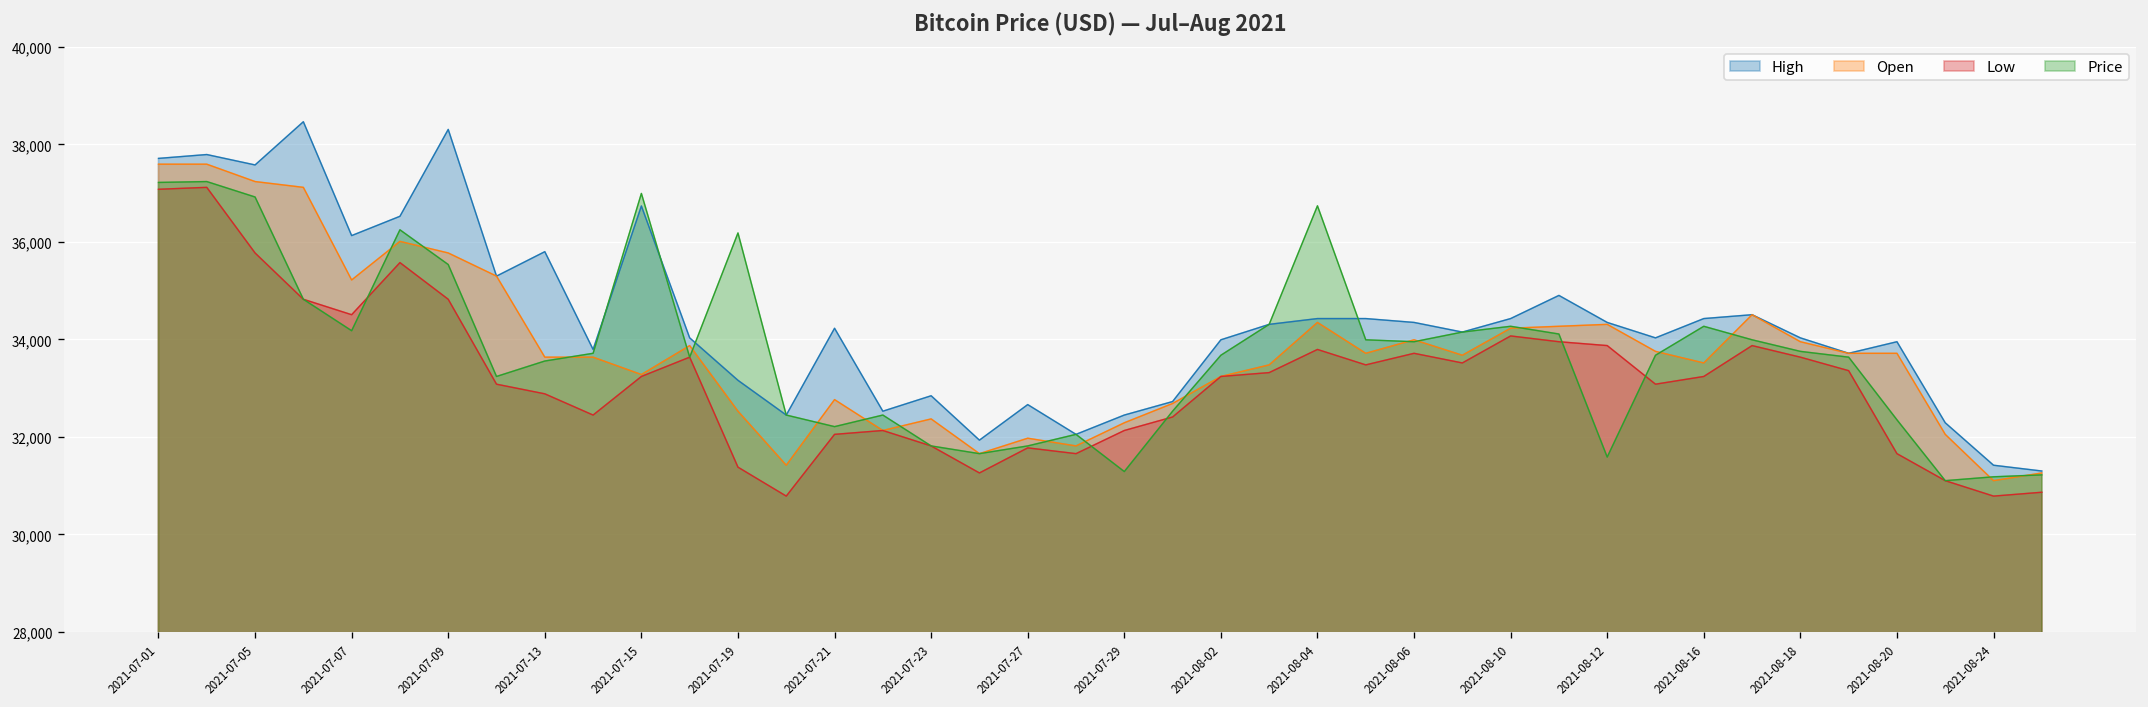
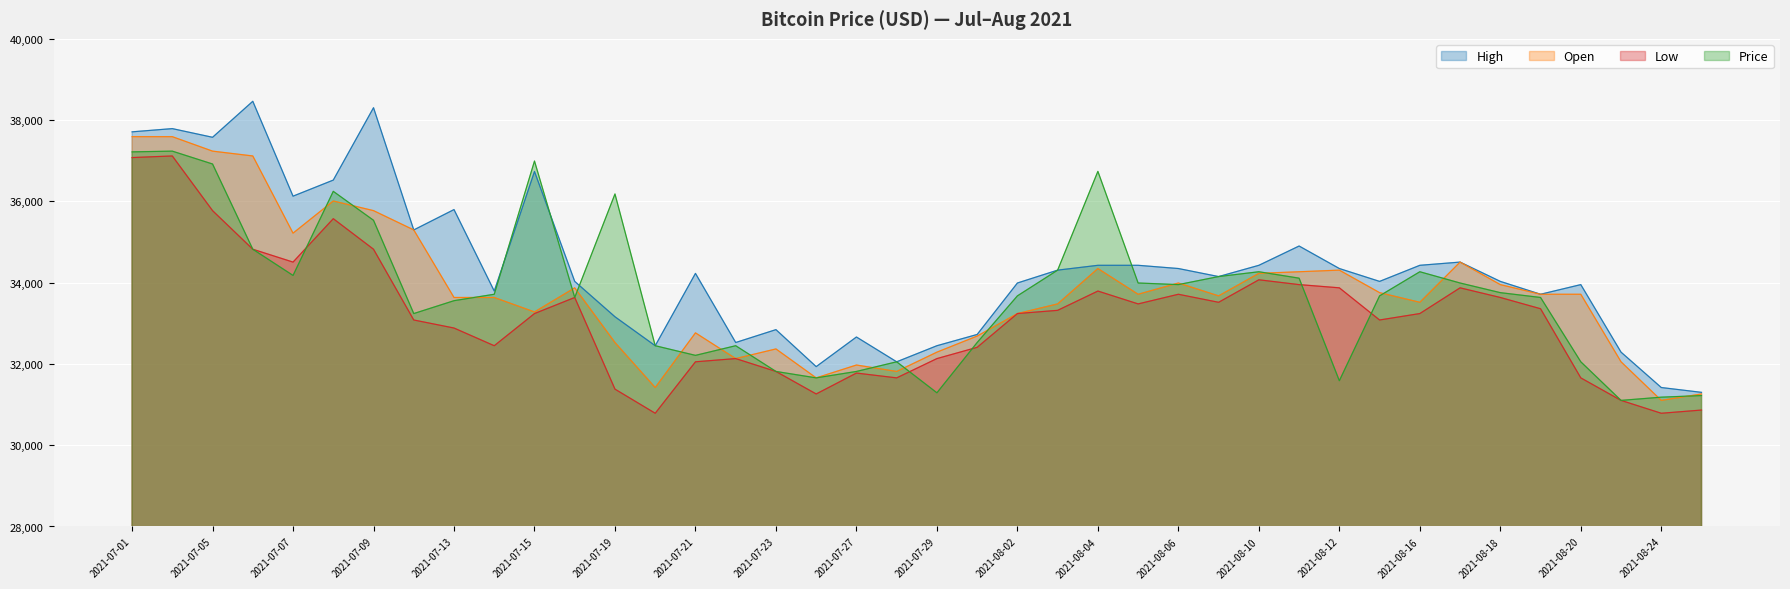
Price, 2021-08-20: 32,400 -> 32,100
